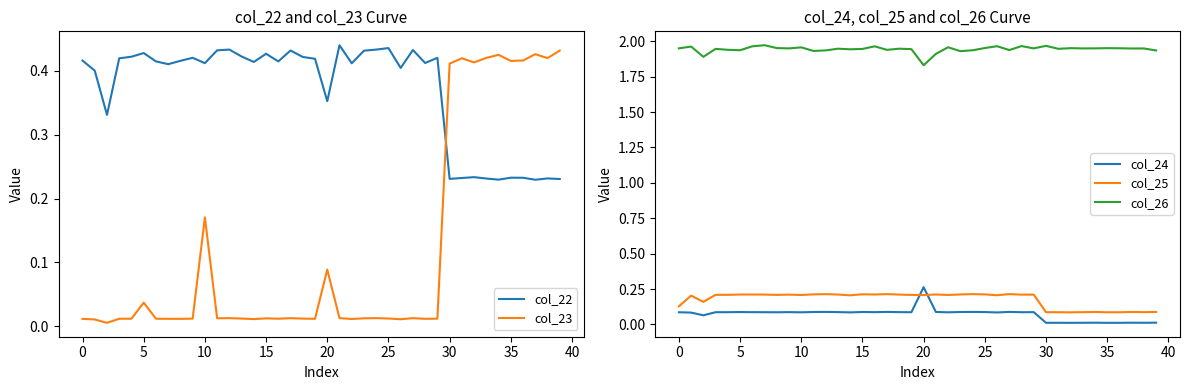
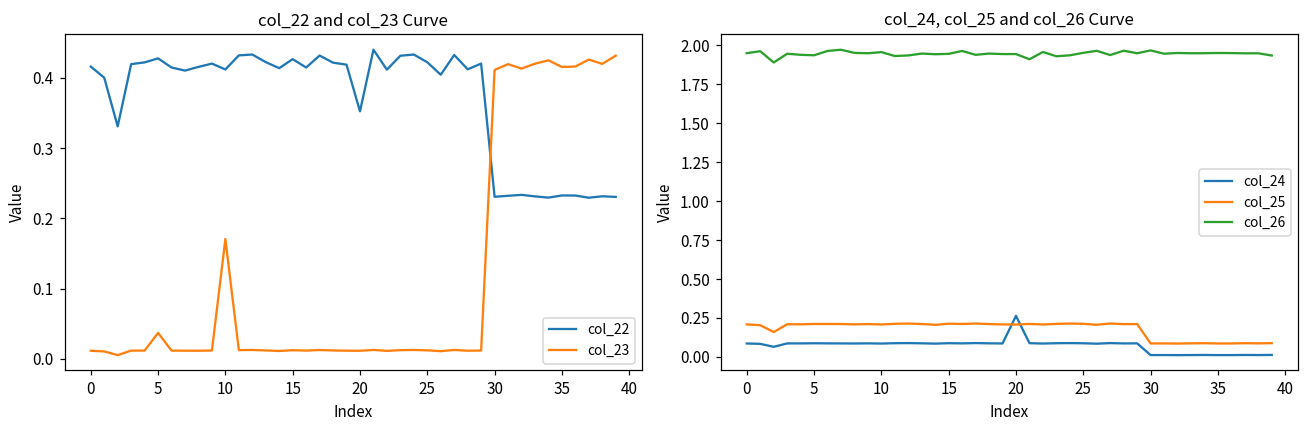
col_22 and col_23 Curve, col_23, 20: 0.09 -> 0.01
col_22 and col_23 Curve, col_22, 25: 0.44 -> 0.42
col_24, col_25 and col_26 Curve, col_25, 0: 0.13 -> 0.21
col_24, col_25 and col_26 Curve, col_26, 20: 1.83 -> 1.94
